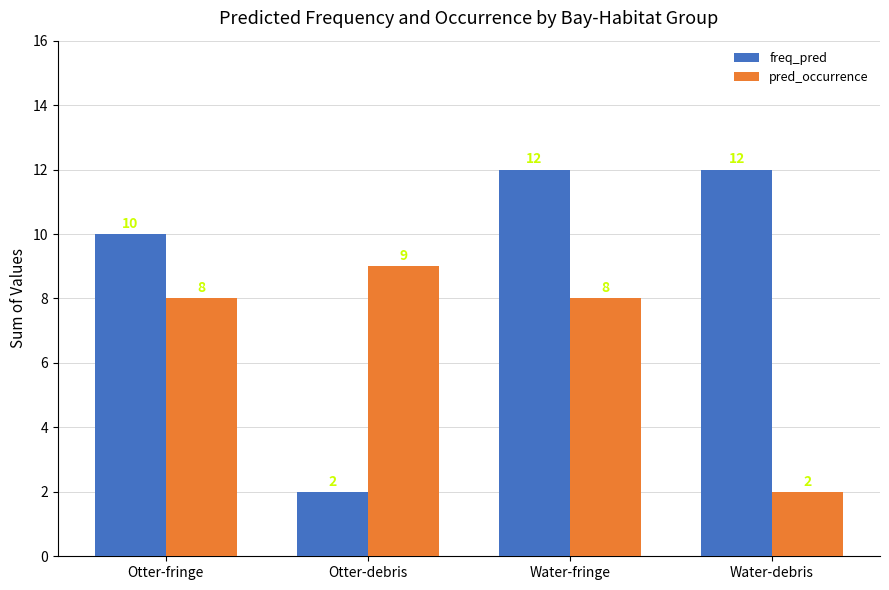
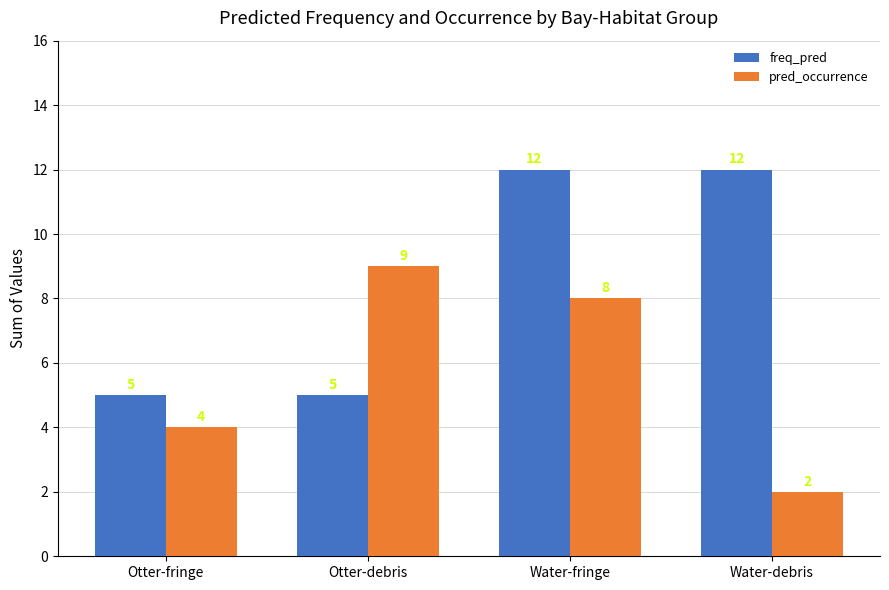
freq_pred, Otter-fringe: 10 -> 5
pred_occurrence, Otter-fringe: 8 -> 4
freq_pred, Otter-debris: 2 -> 5
